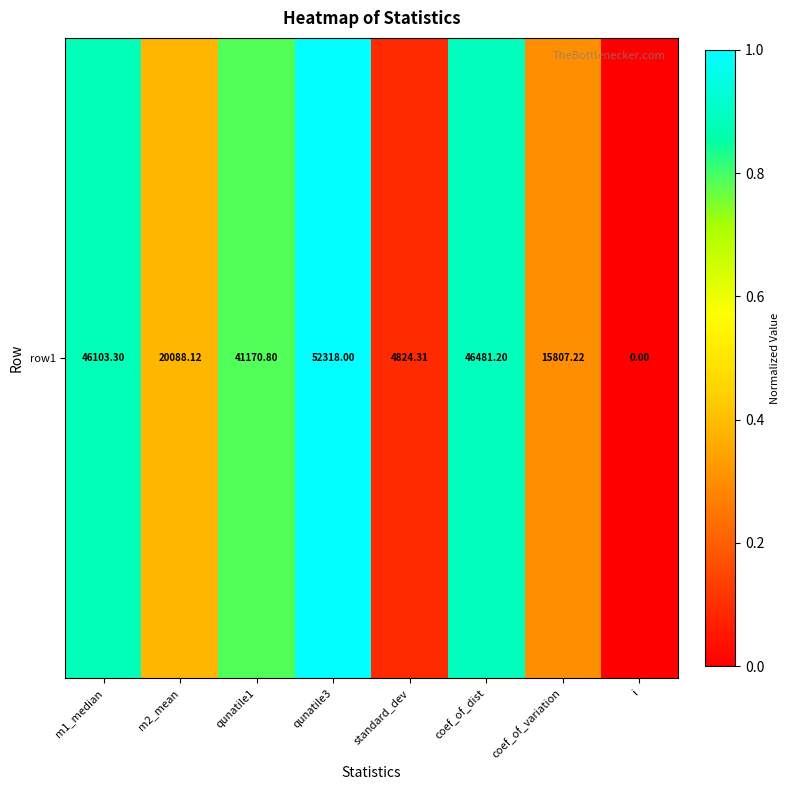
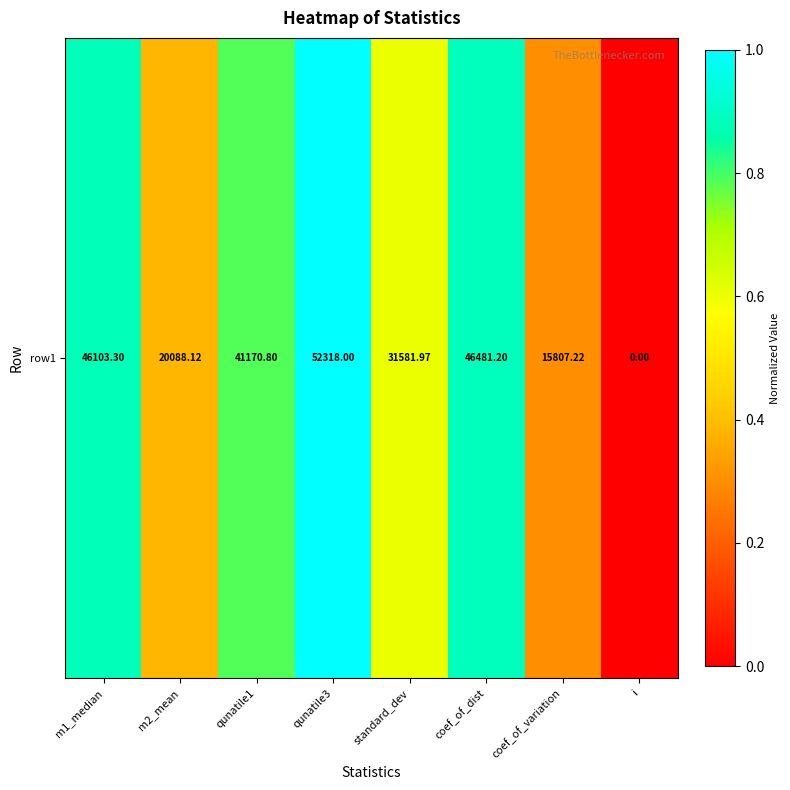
row1, standard_dev: 4824.31 -> 31581.97
